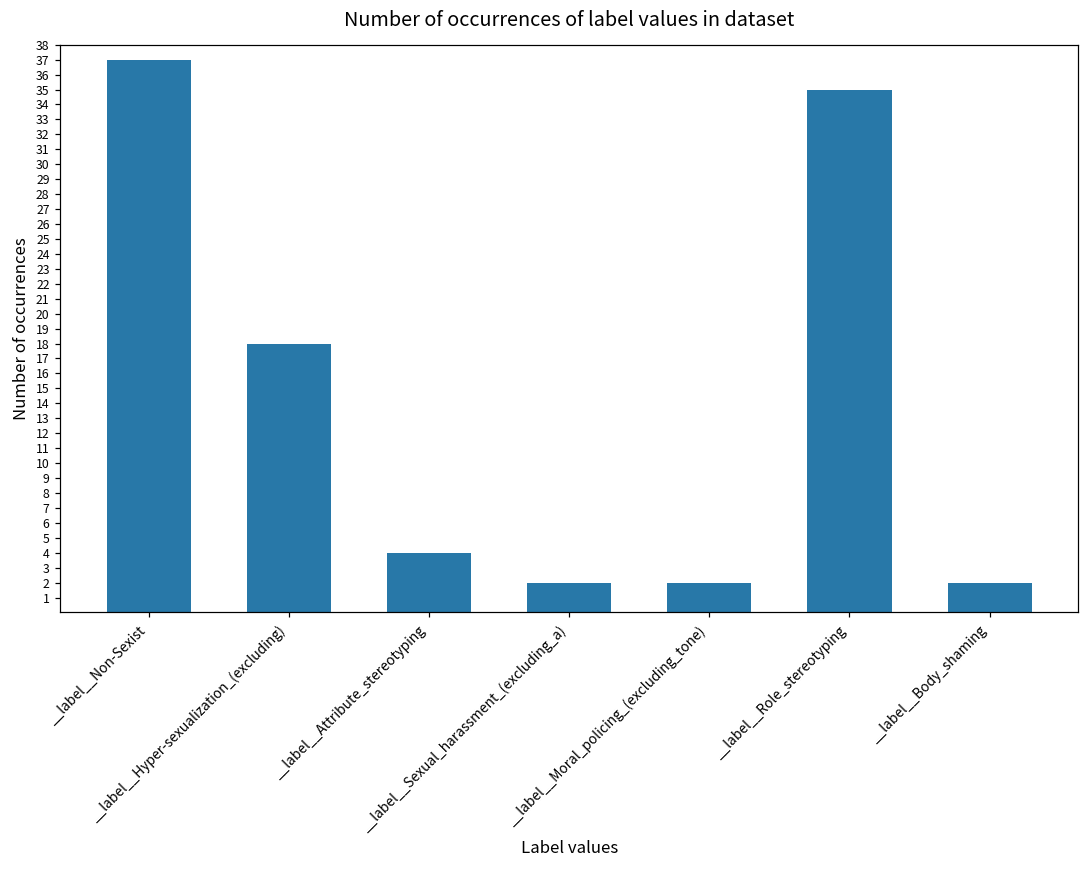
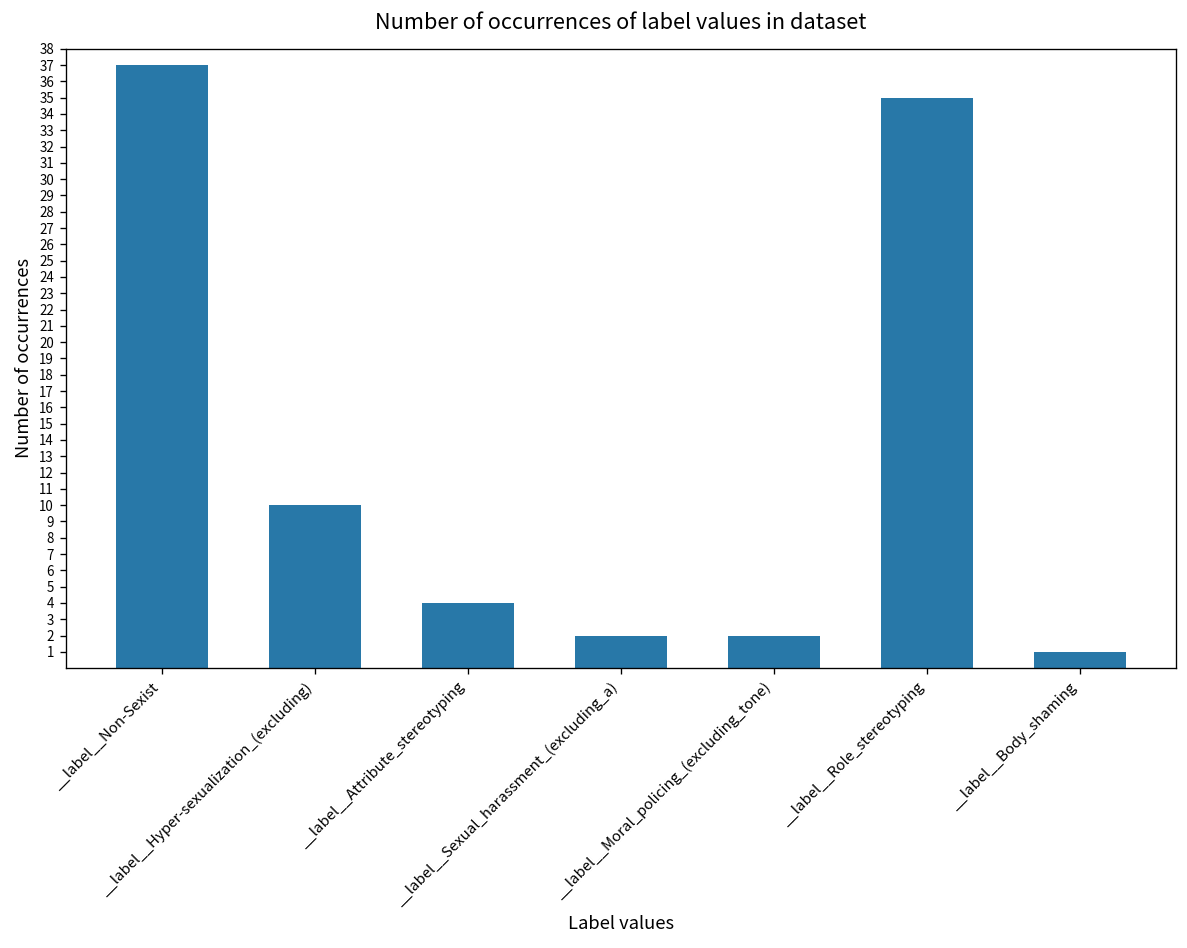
__label__Hyper-sexualization_(excluding): 18 -> 10
__label__Body_shaming: 2 -> 1
